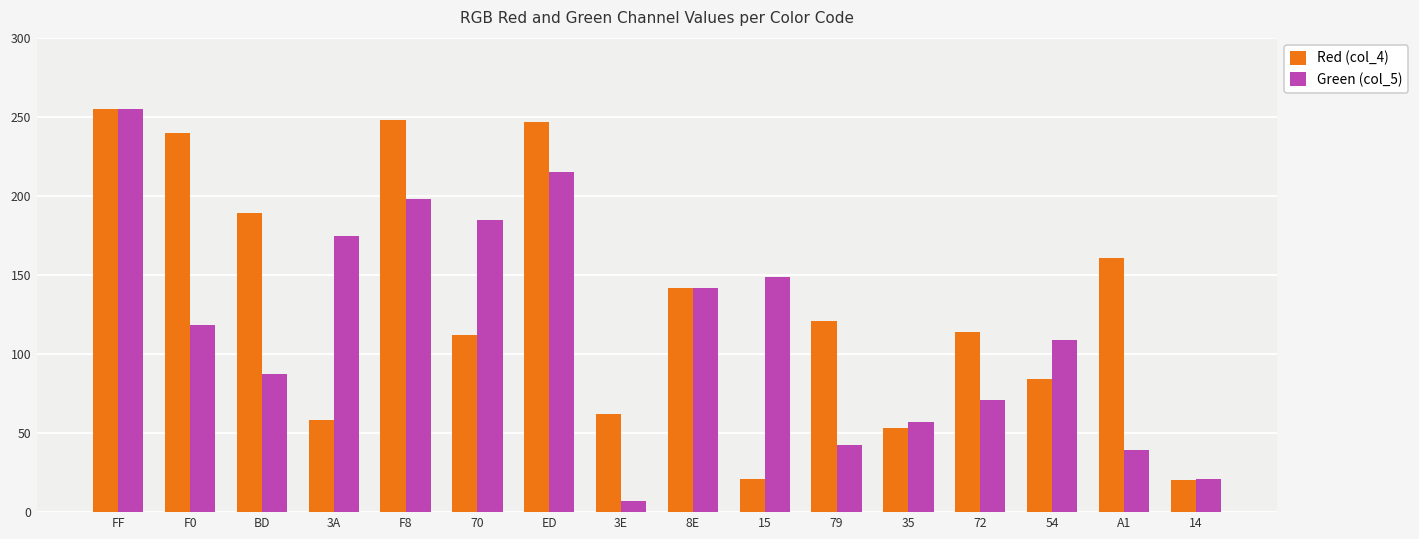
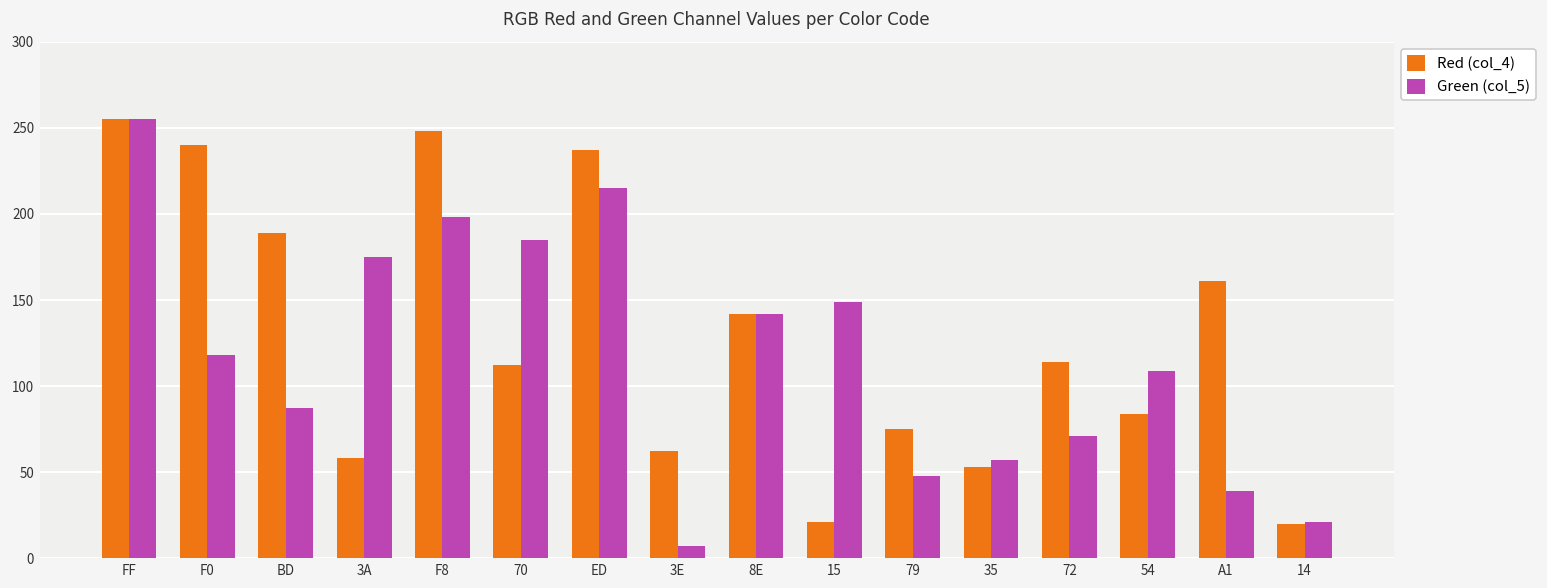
Red (col_4), ED: 247 -> 237
Red (col_4), 79: 121 -> 75
Green (col_5), 79: 42 -> 48
